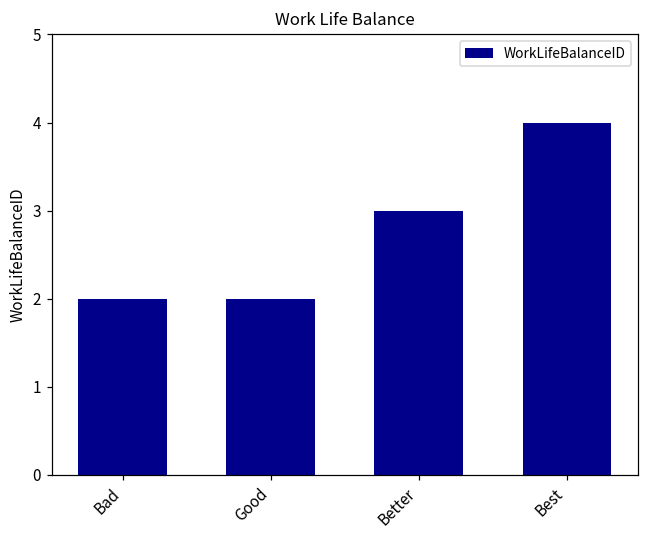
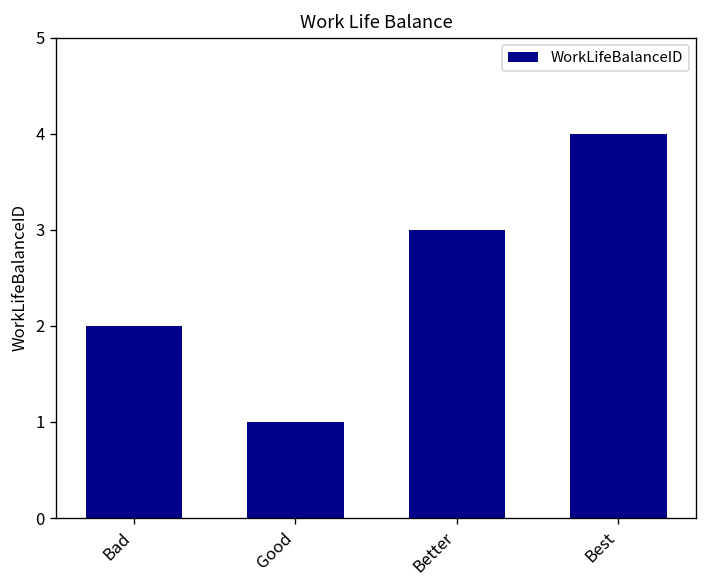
Good: 2 -> 1
